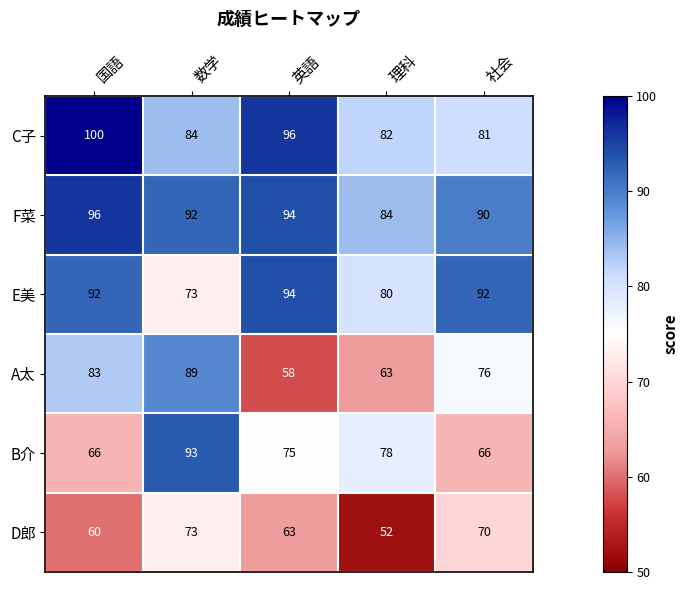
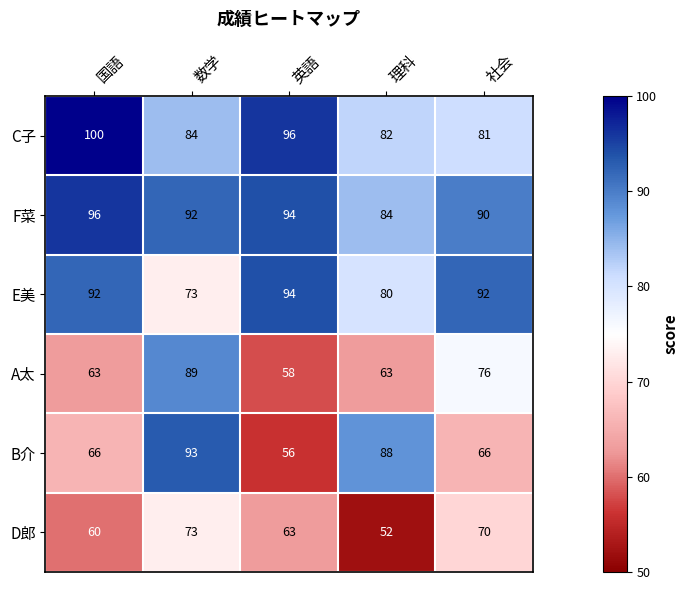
A太, 国語: 83 -> 63
B介, 英語: 75 -> 56
B介, 理科: 78 -> 88
